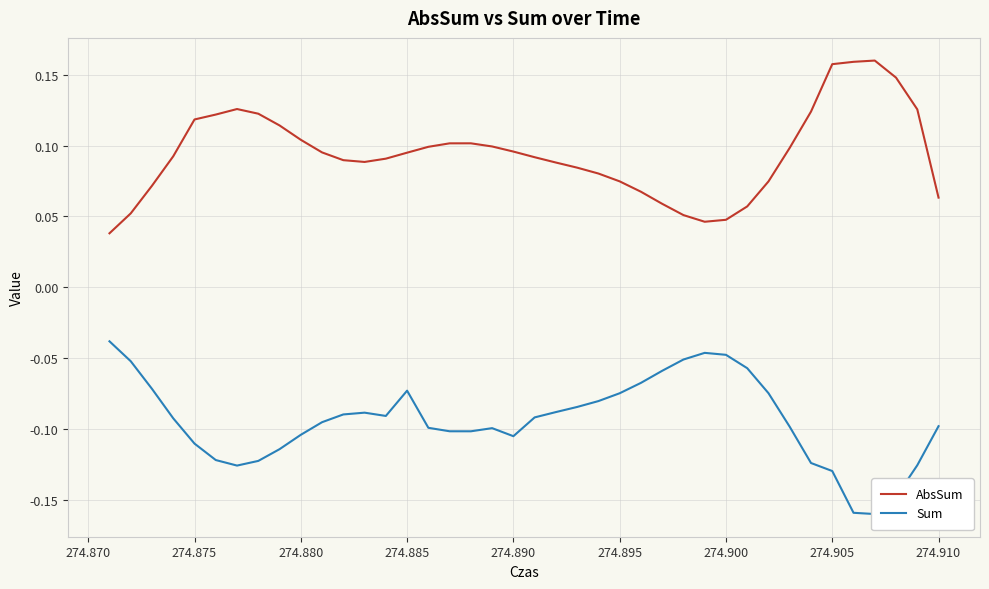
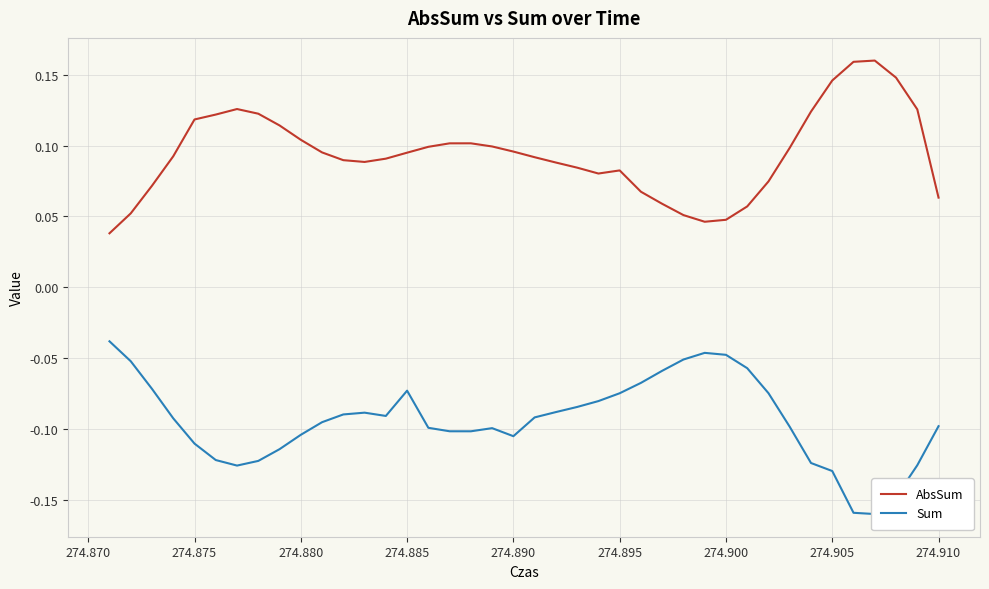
AbsSum, 274.895: 0.075 -> 0.082
AbsSum, 274.905: 0.157 -> 0.146
